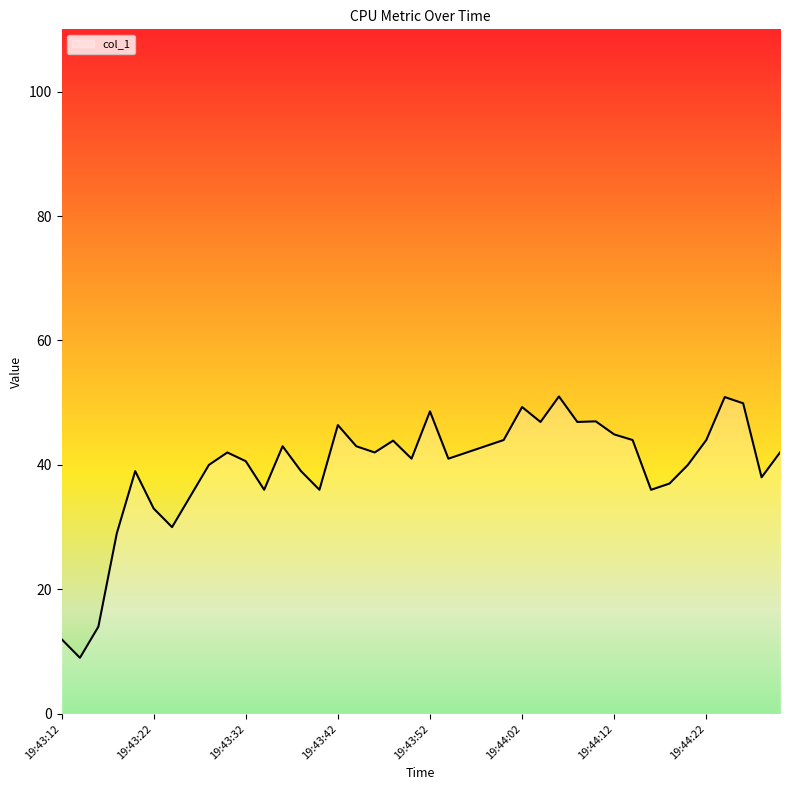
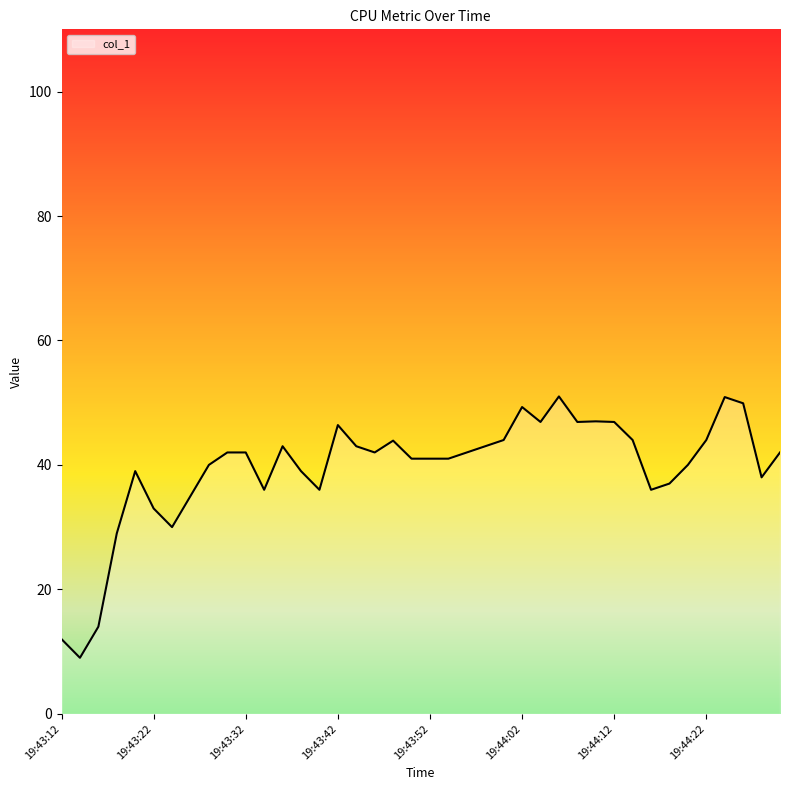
19:43:32: 41 -> 42
19:43:52: 49 -> 41
19:44:12: 45 -> 47
